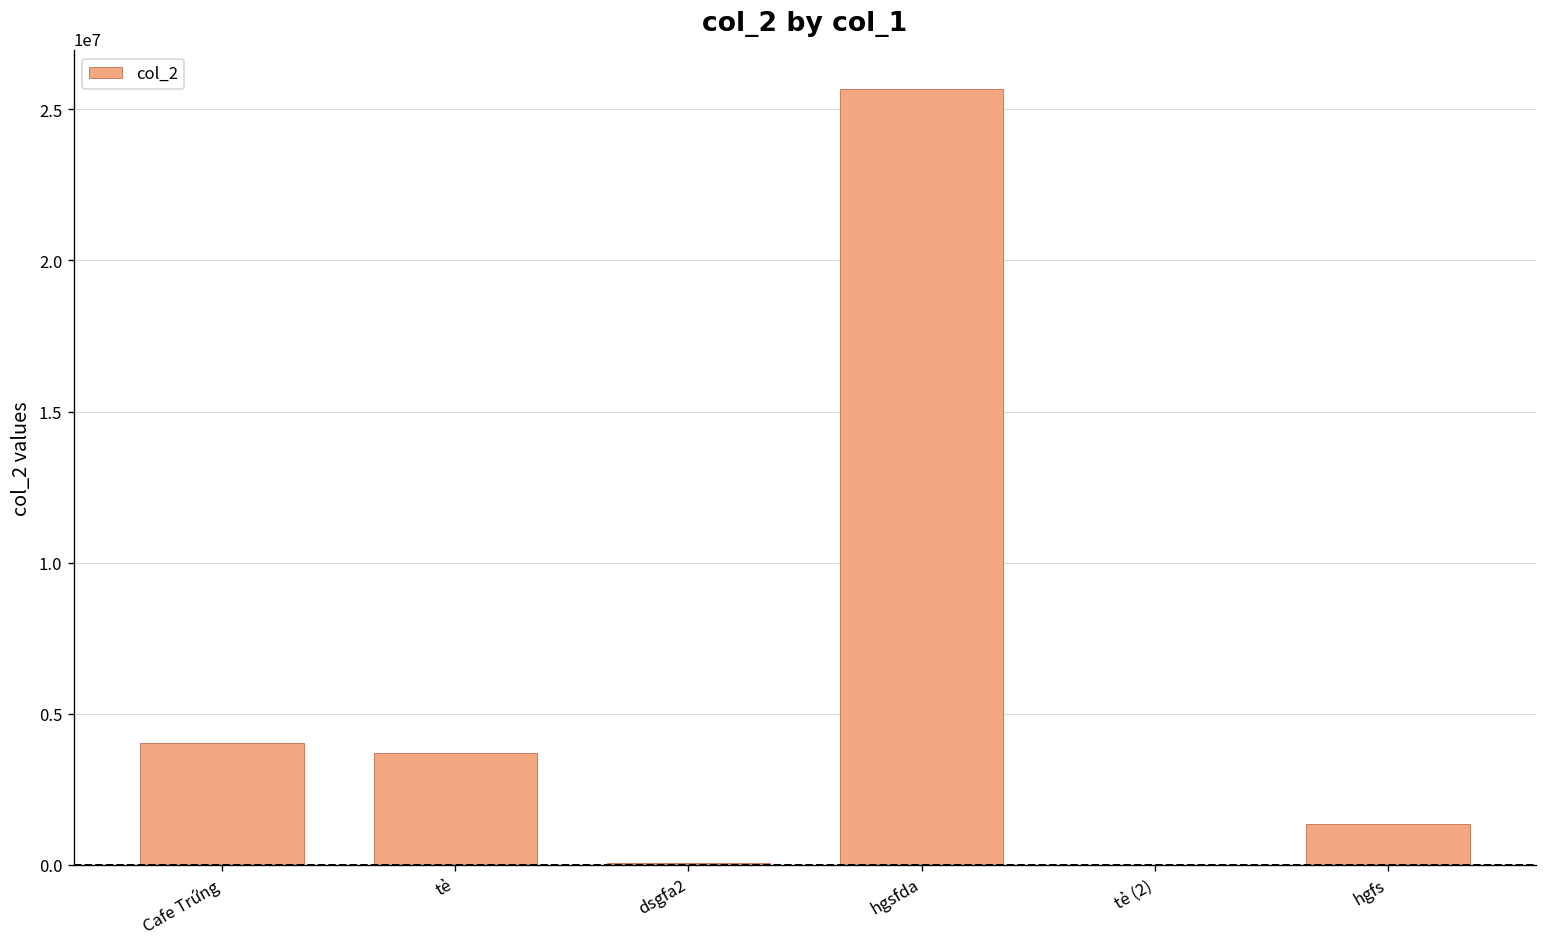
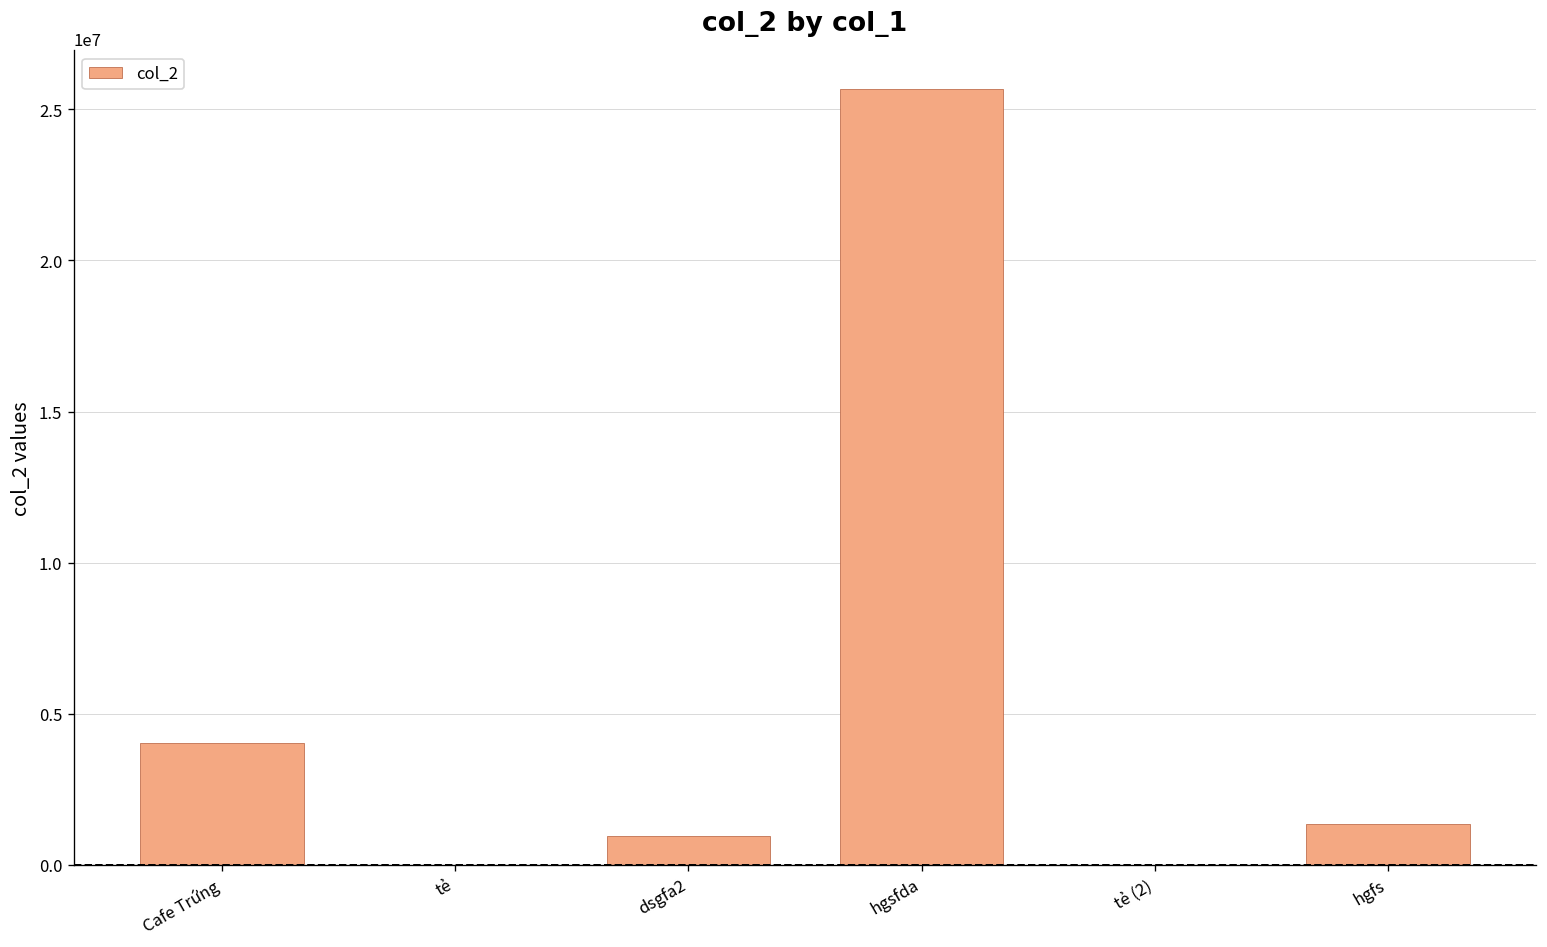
tẻ: 3700000 -> 0
dsgfa2: 100000 -> 1000000
